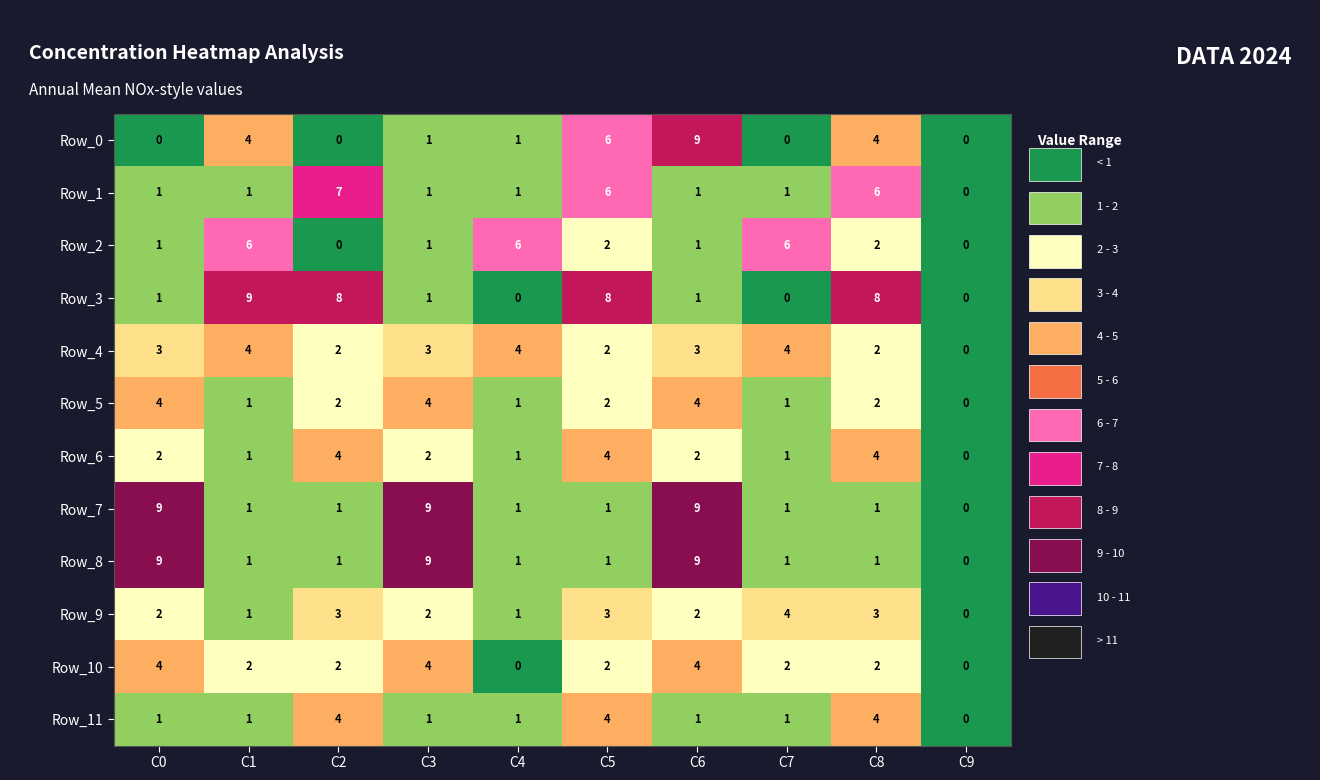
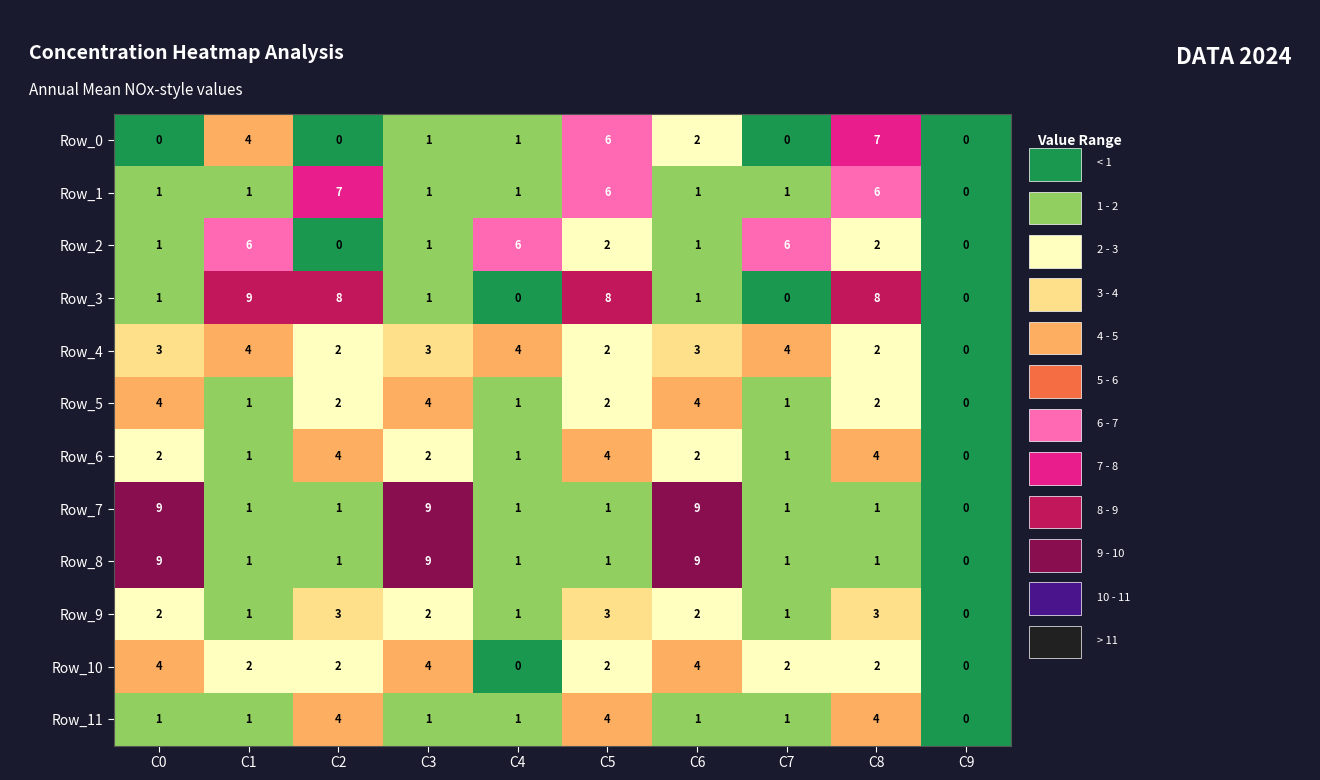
Row_0, C6: 9 -> 2
Row_0, C8: 4 -> 7
Row_9, C7: 4 -> 1
